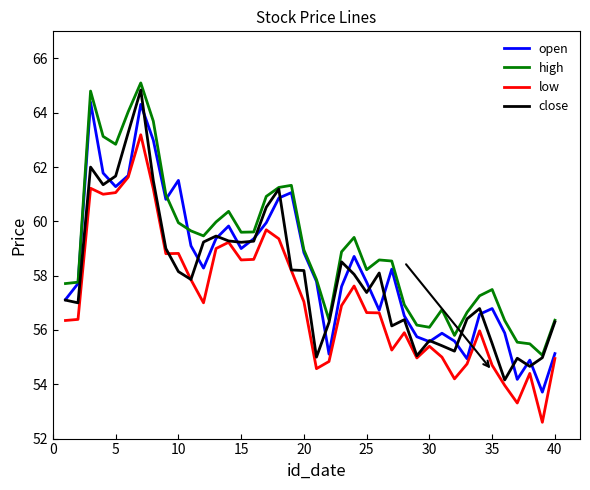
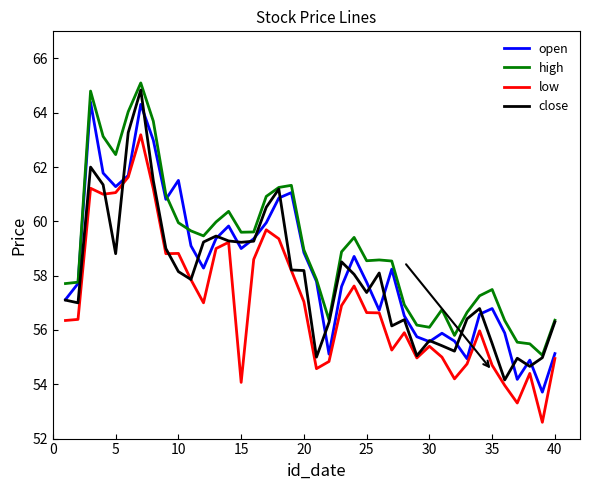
high, 5: 62.8 -> 62.5
close, 5: 61.7 -> 58.8
low, 15: 58.6 -> 54.1
high, 25: 58.2 -> 58.6
